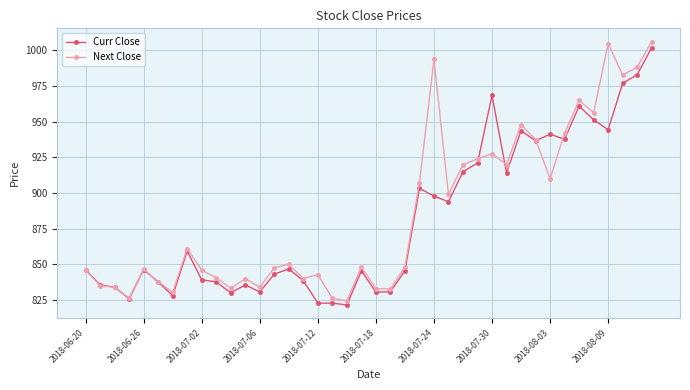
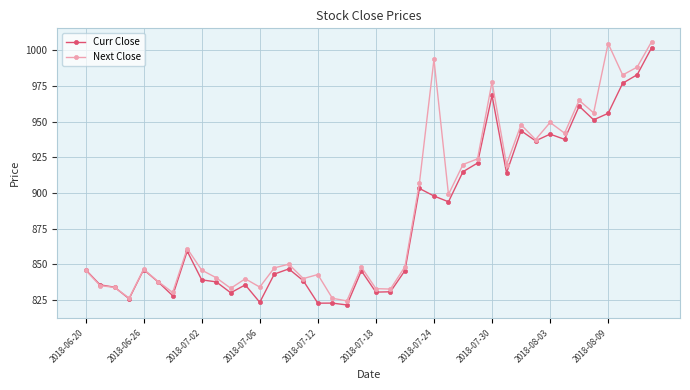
Curr Close, 2018-07-06: 831 -> 823
Next Close, 2018-07-30: 928 -> 978
Next Close, 2018-08-03: 910 -> 950
Curr Close, 2018-08-09: 944 -> 956
